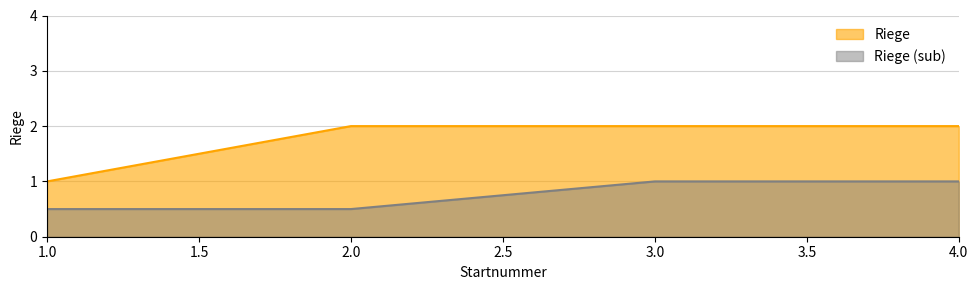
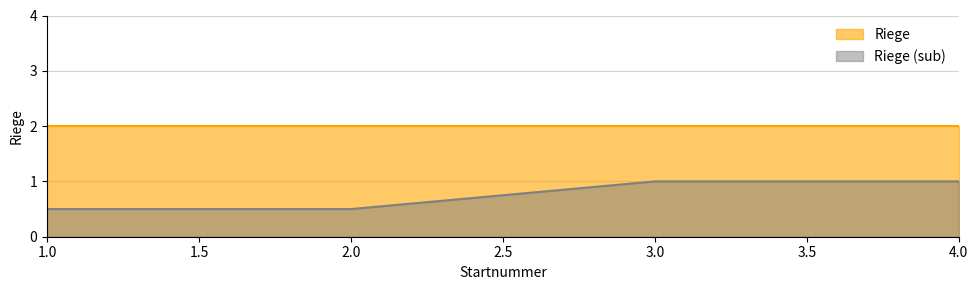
Riege, 1.0: 1 -> 2
